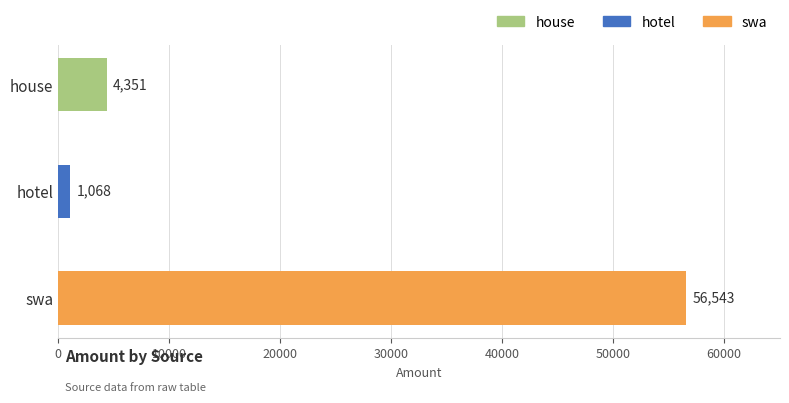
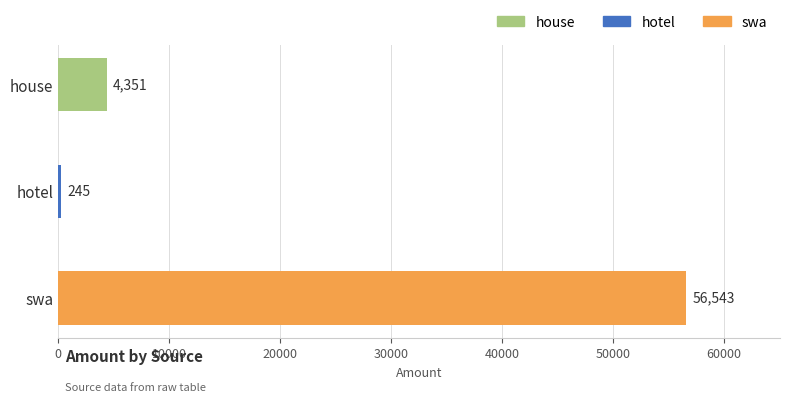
hotel: 1,068 -> 245
